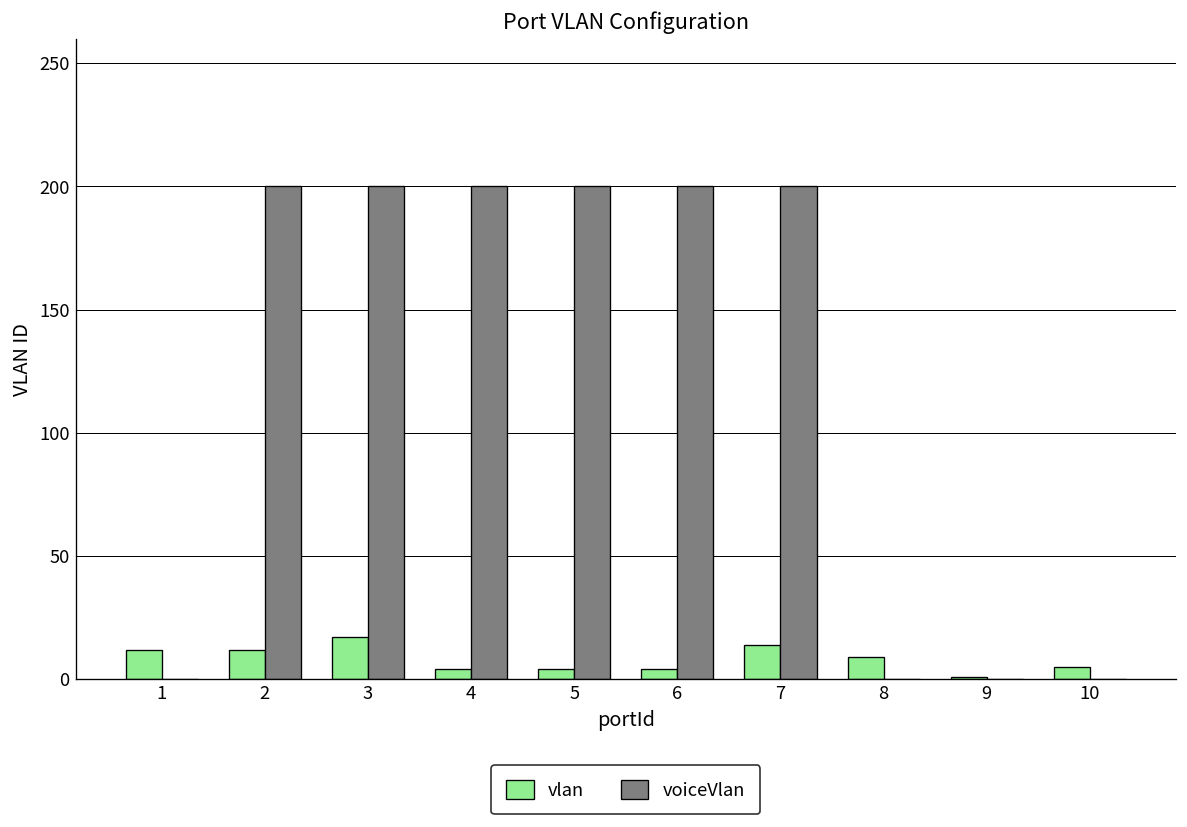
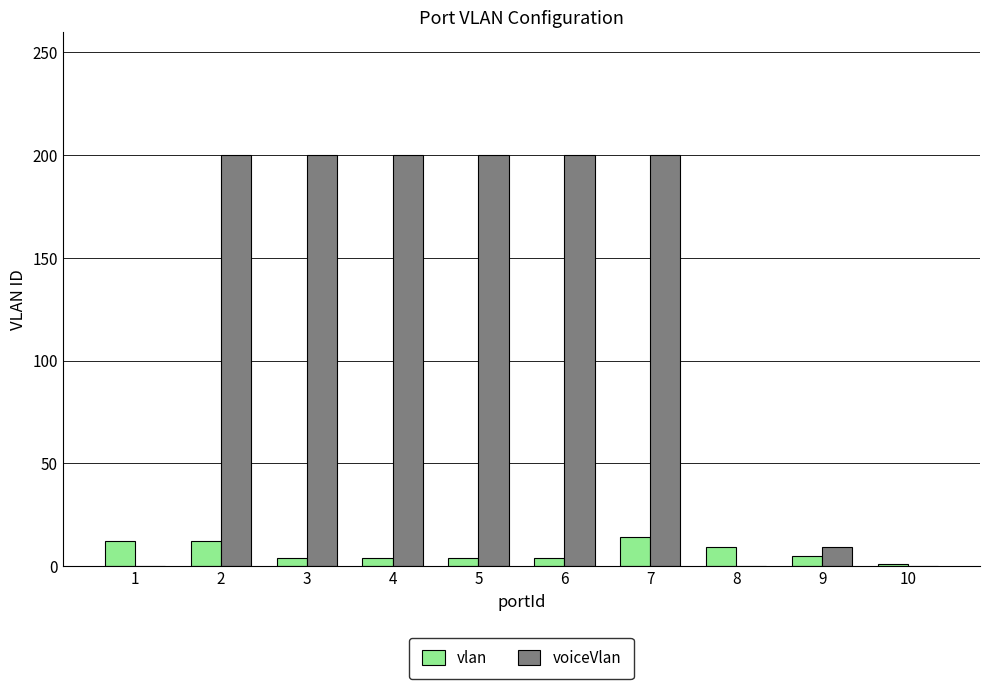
vlan, 3: 17 -> 4
vlan, 9: 1 -> 5
voiceVlan, 9: 0 -> 9
vlan, 10: 5 -> 1
